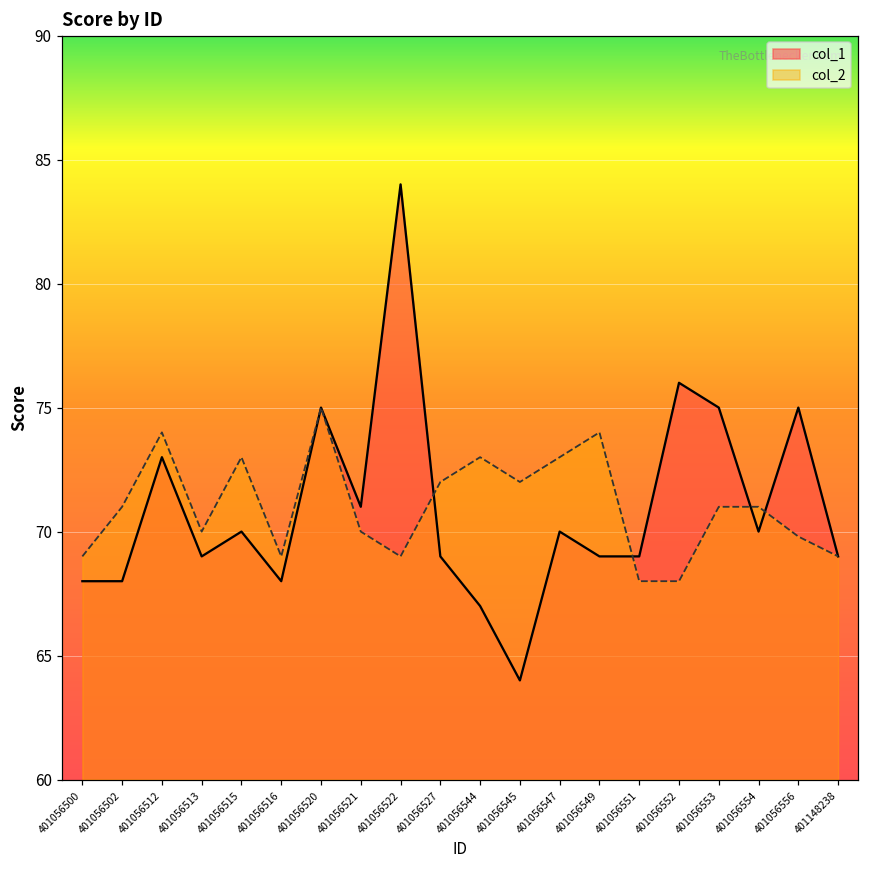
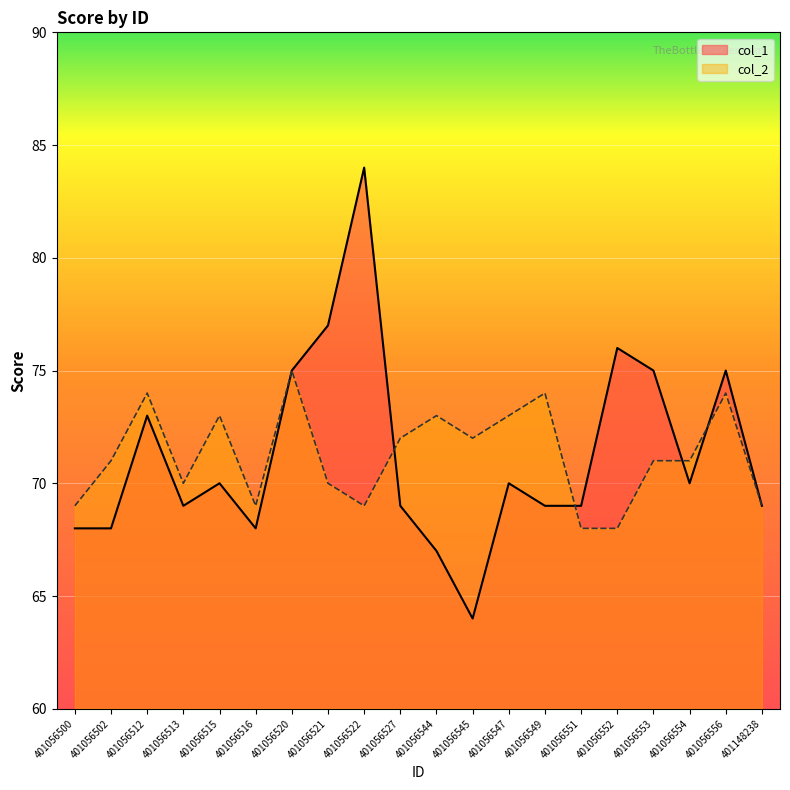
col_1, 401056521: 71 -> 77
col_2, 401056556: 69.8 -> 74.0
